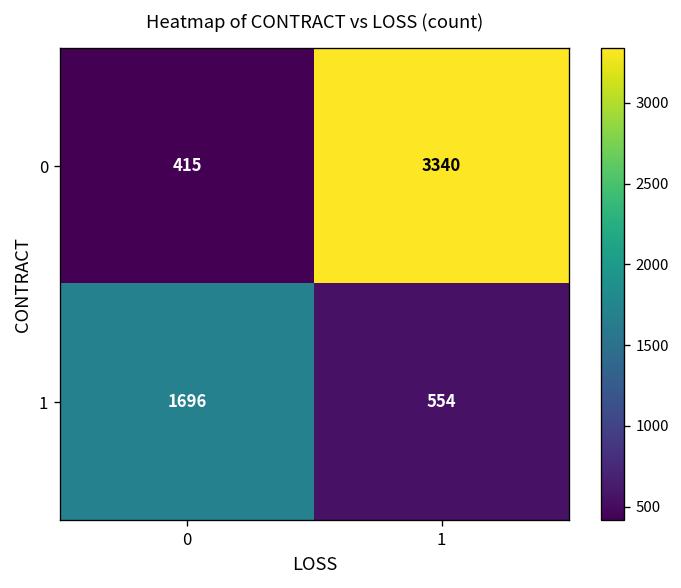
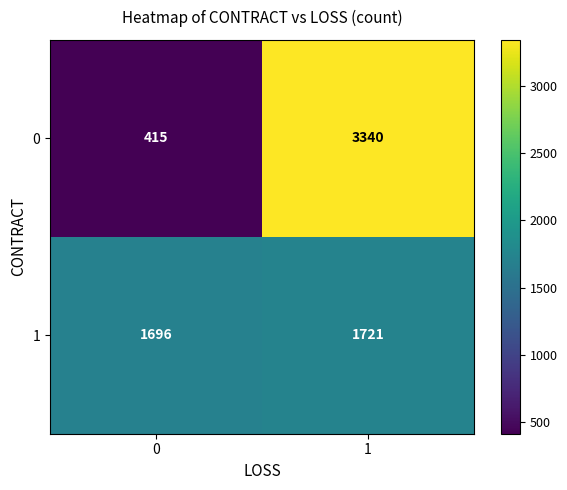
1, 1: 554 -> 1721
